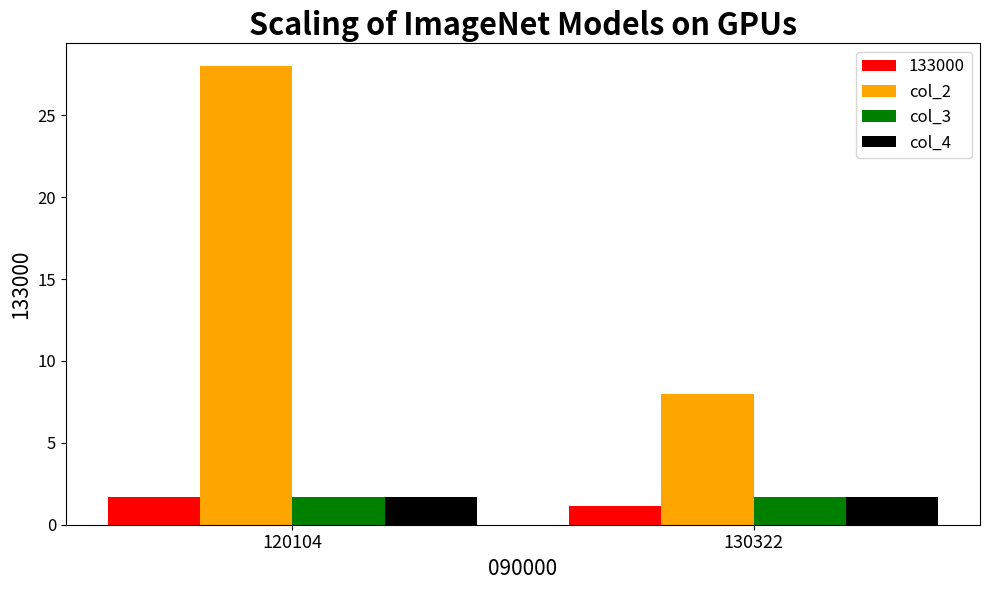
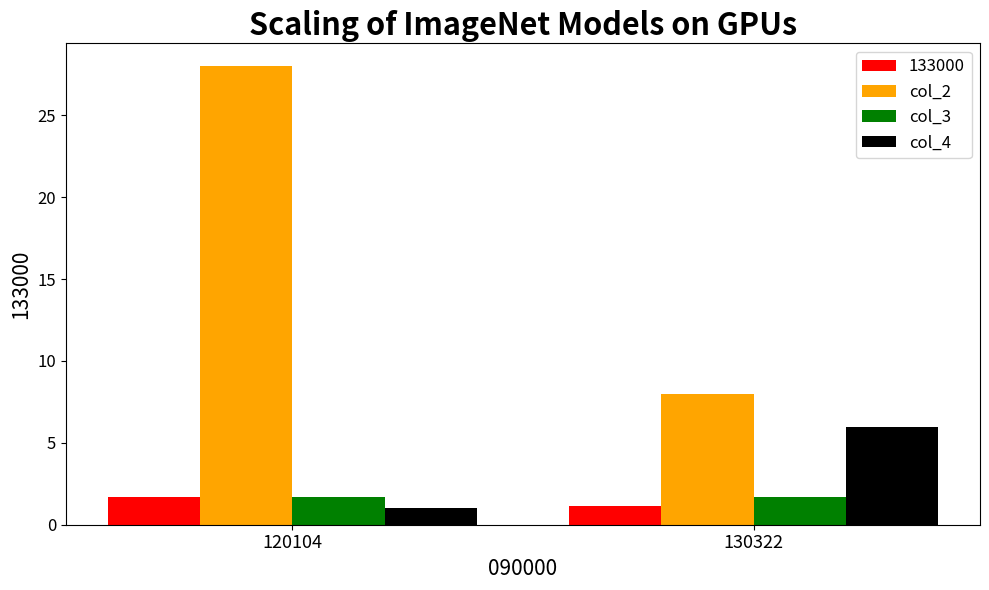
col_4, 120104: 1.7 -> 1.0
col_4, 130322: 1.7 -> 6.0
